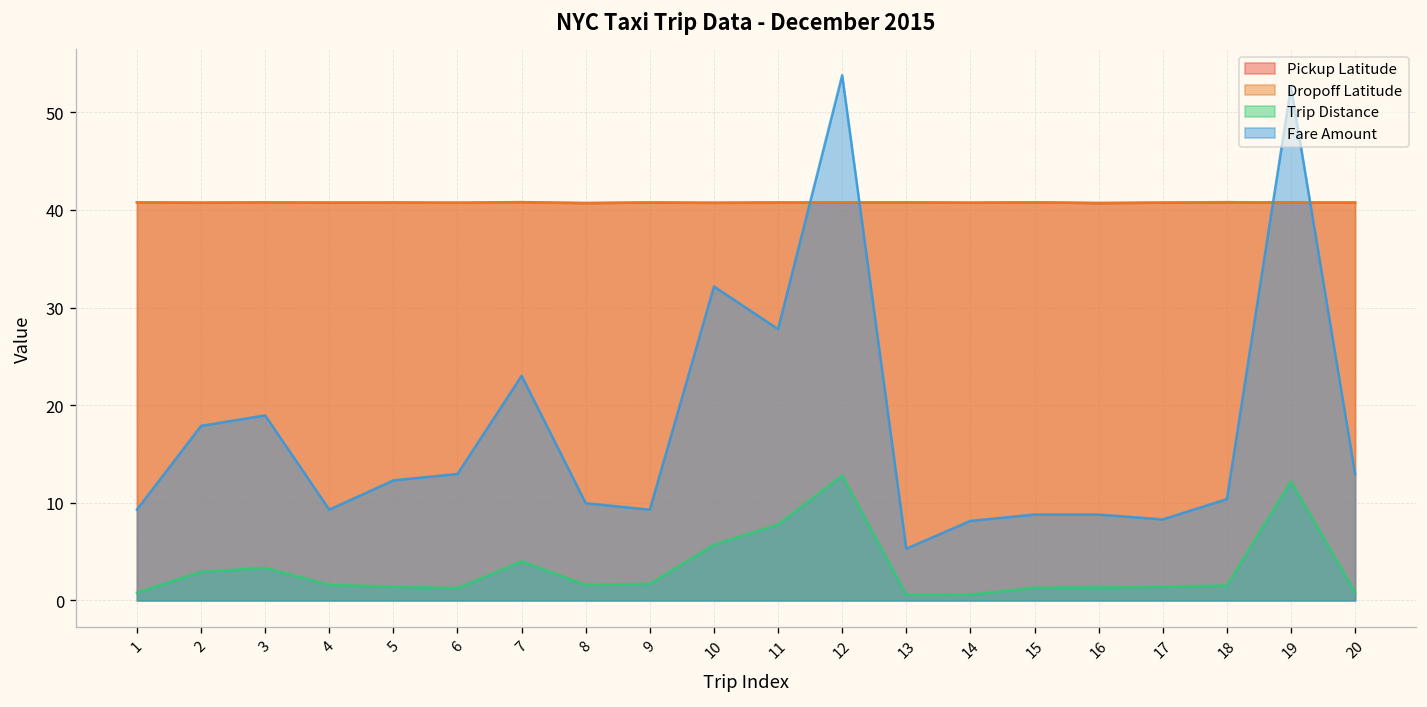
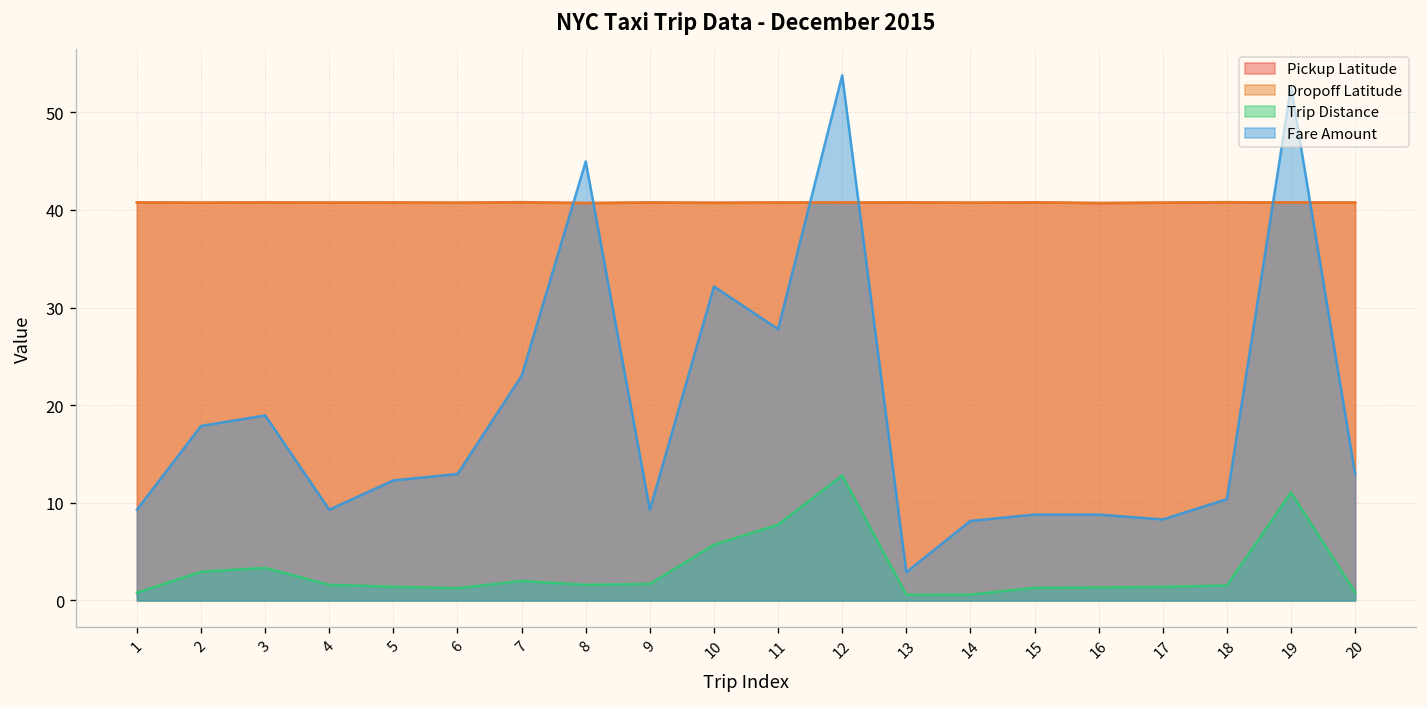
Trip Distance, 7: 4 -> 2
Fare Amount, 8: 10 -> 45
Fare Amount, 13: 5 -> 3
Trip Distance, 19: 12 -> 11
